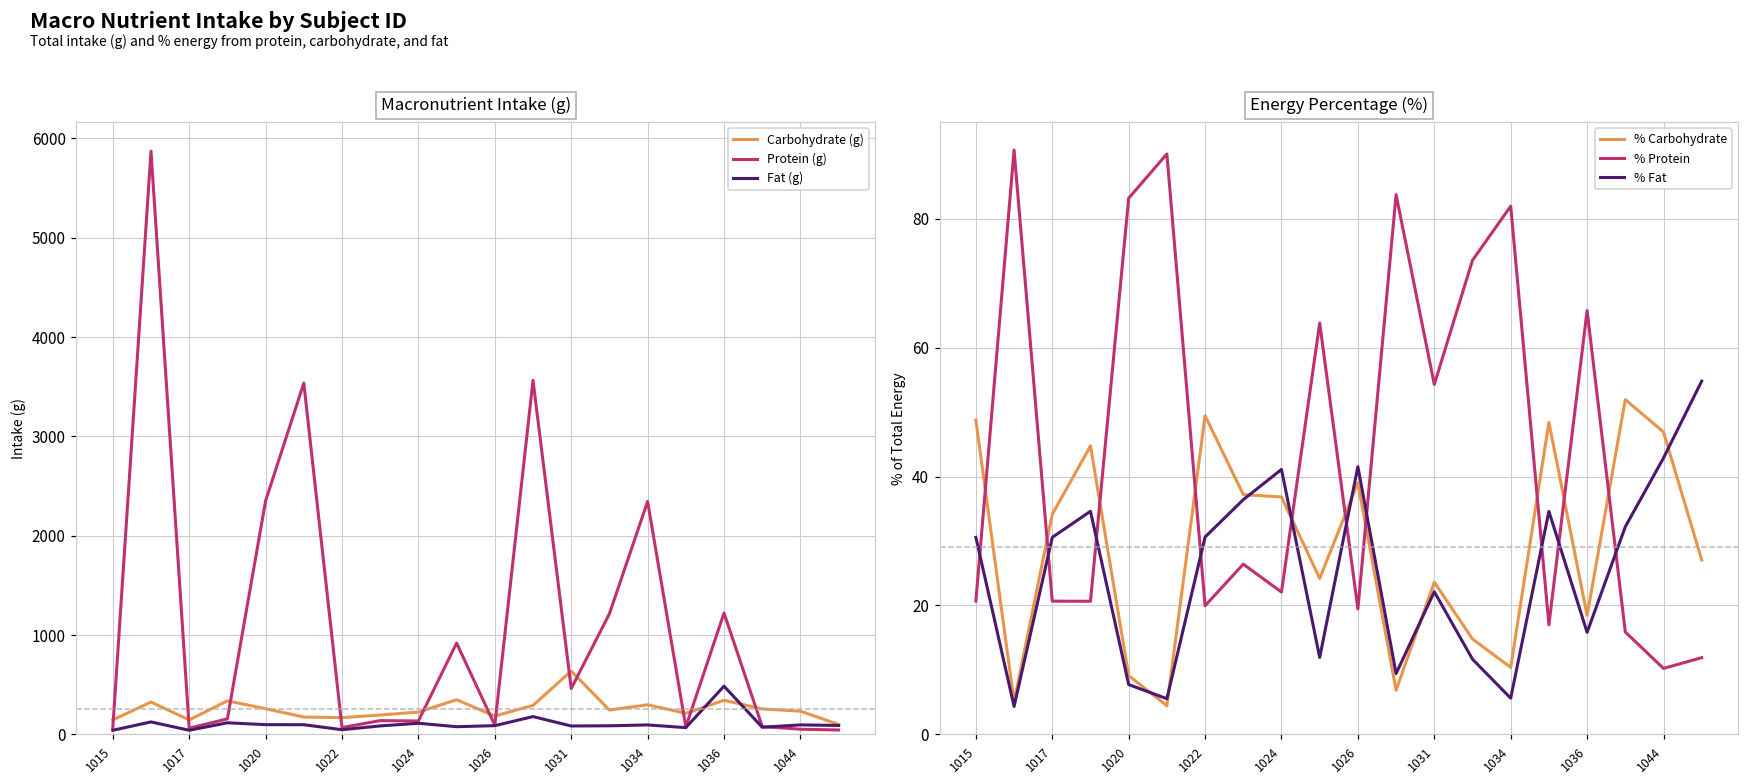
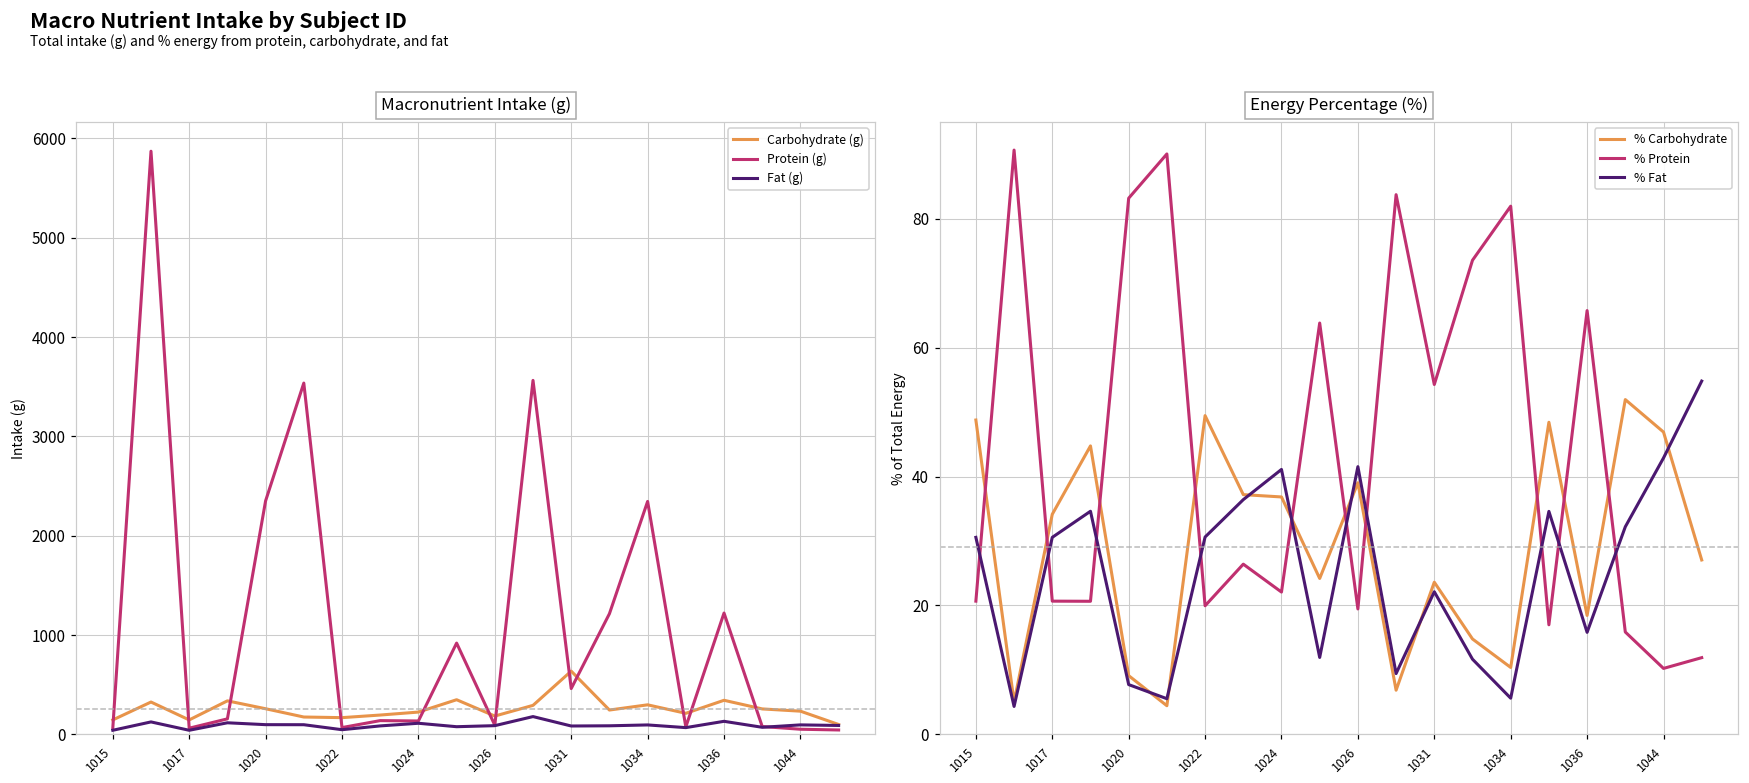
Macronutrient Intake (g), Fat (g), 1036: 500 -> 100
